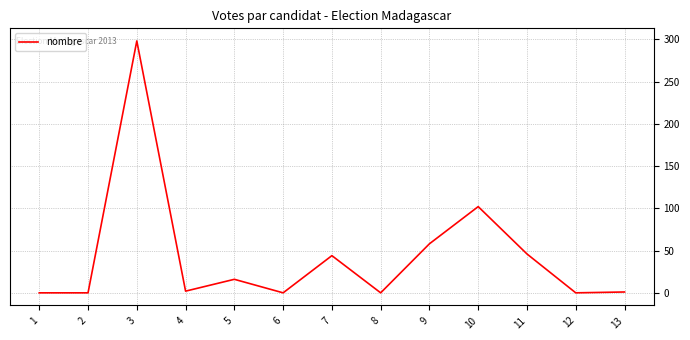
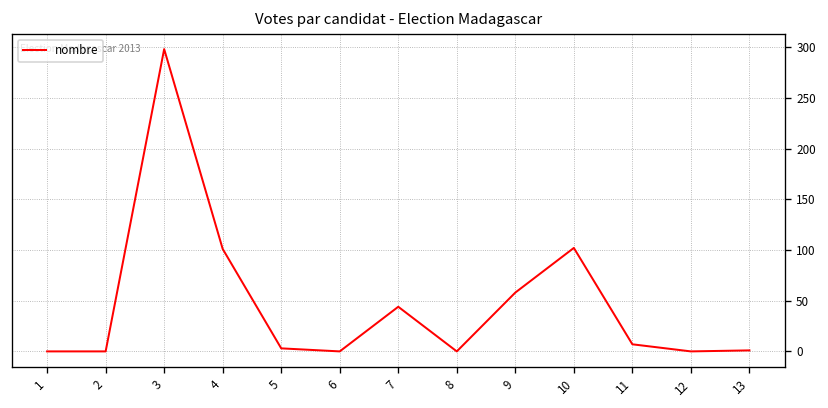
4: 0 -> 100
5: 20 -> 0
11: 50 -> 10
